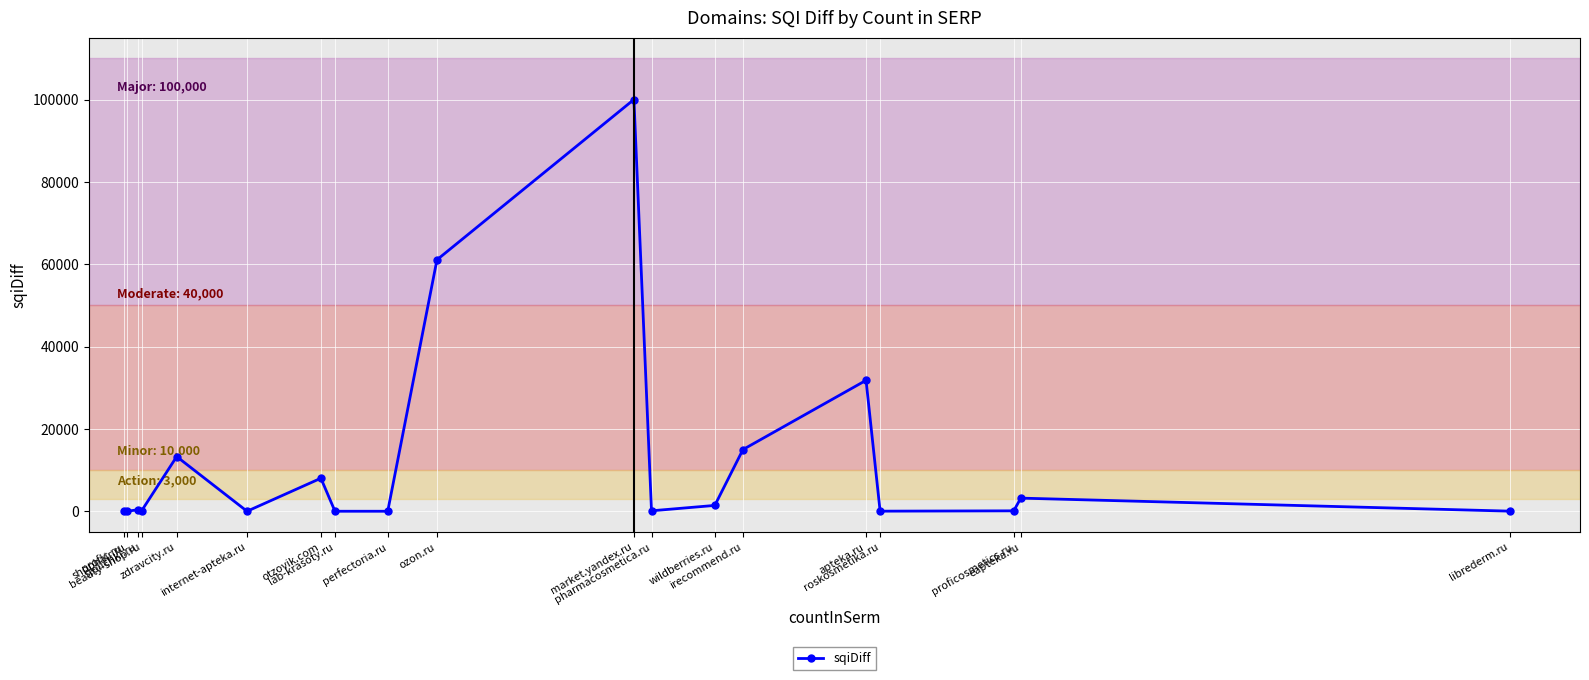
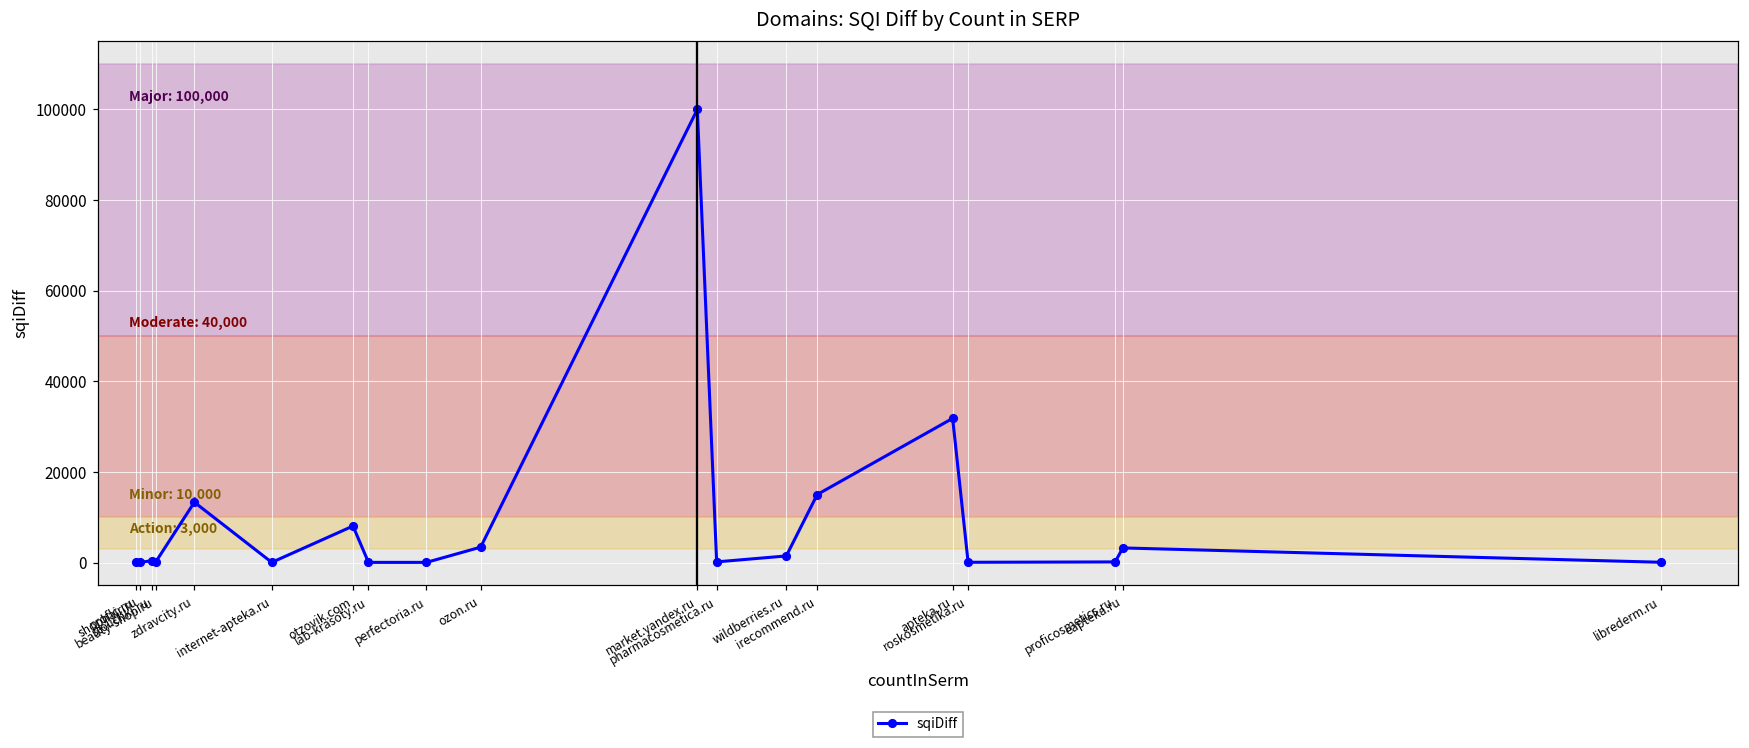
ozon.ru: 61000 -> 3000
